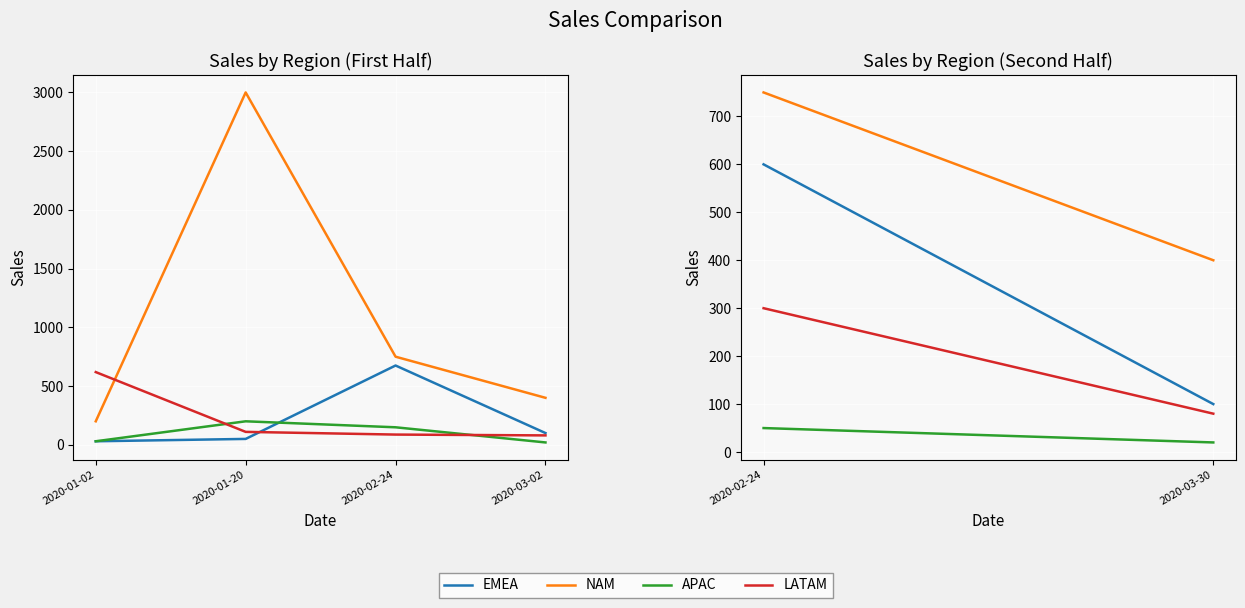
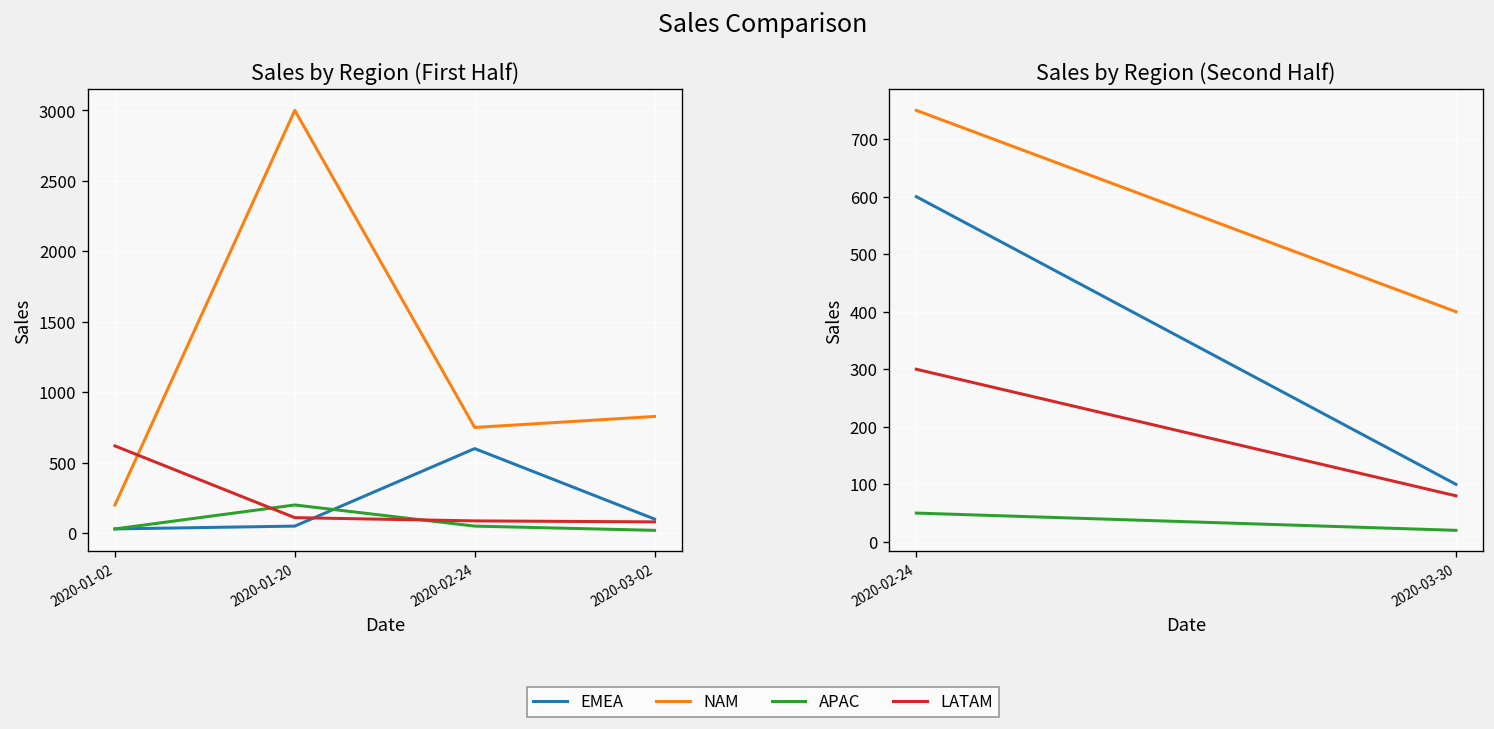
Sales by Region (First Half), EMEA, 2020-02-24: 680 -> 600
Sales by Region (First Half), APAC, 2020-02-24: 150 -> 50
Sales by Region (First Half), NAM, 2020-03-02: 400 -> 830
